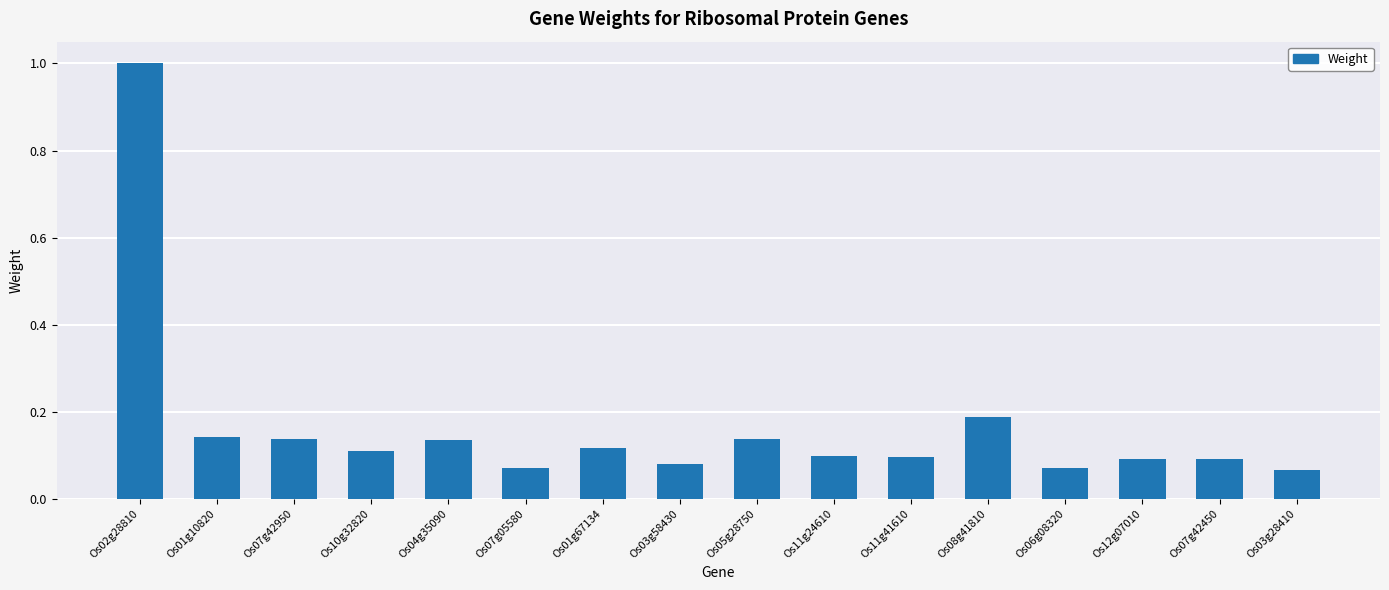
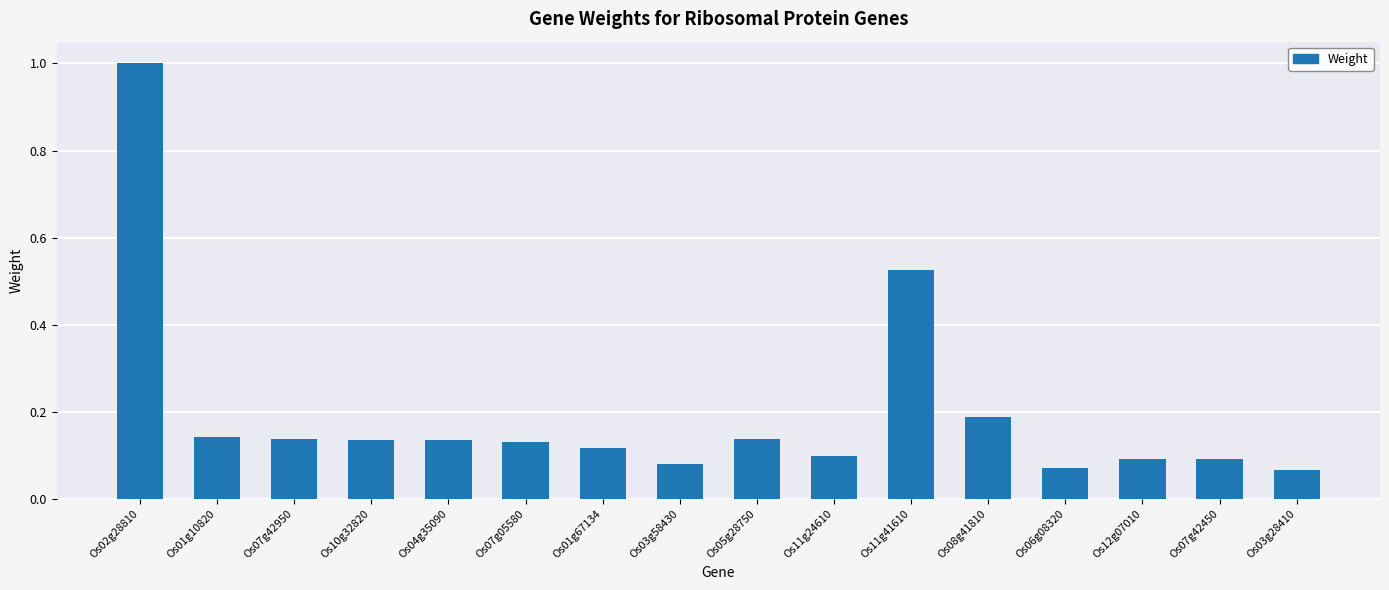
Os10g32820: 0.11 -> 0.14
Os07g05580: 0.07 -> 0.13
Os11g41610: 0.10 -> 0.53
